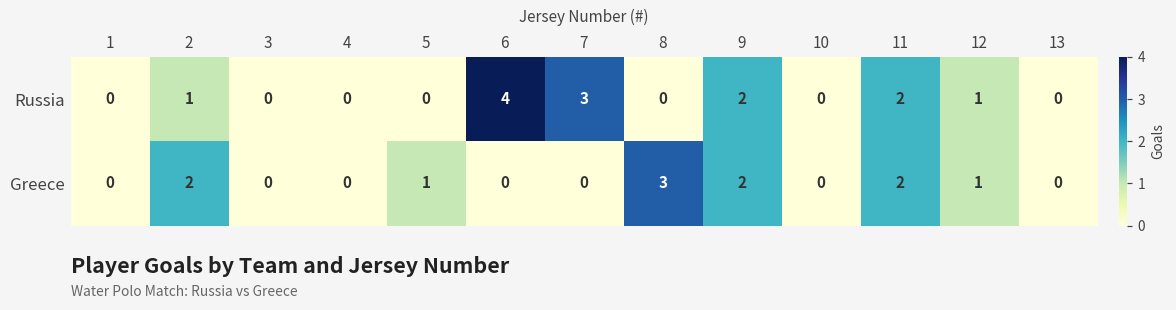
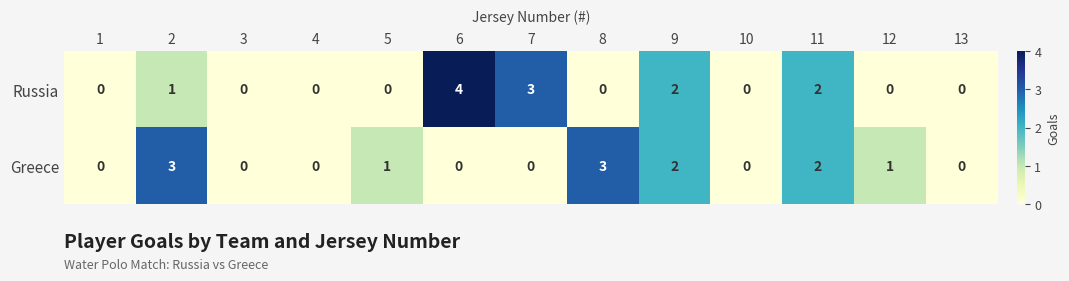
Russia, 12: 1 -> 0
Greece, 2: 2 -> 3
